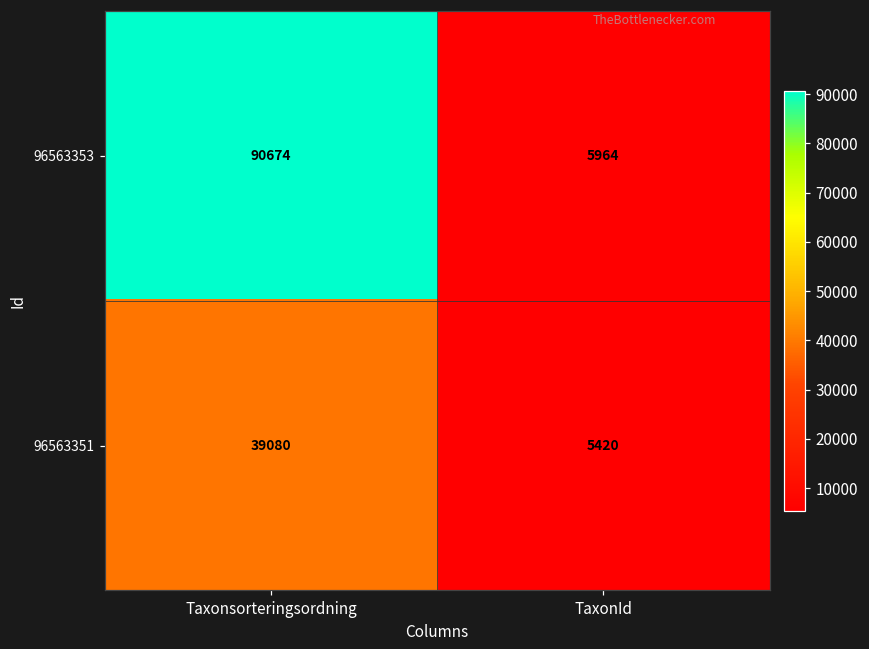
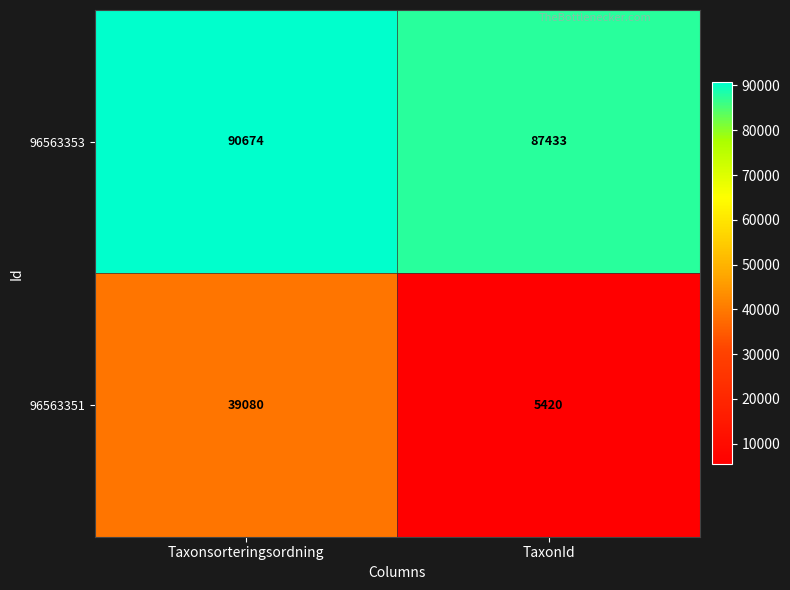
96563353, TaxonId: 5964 -> 87433
